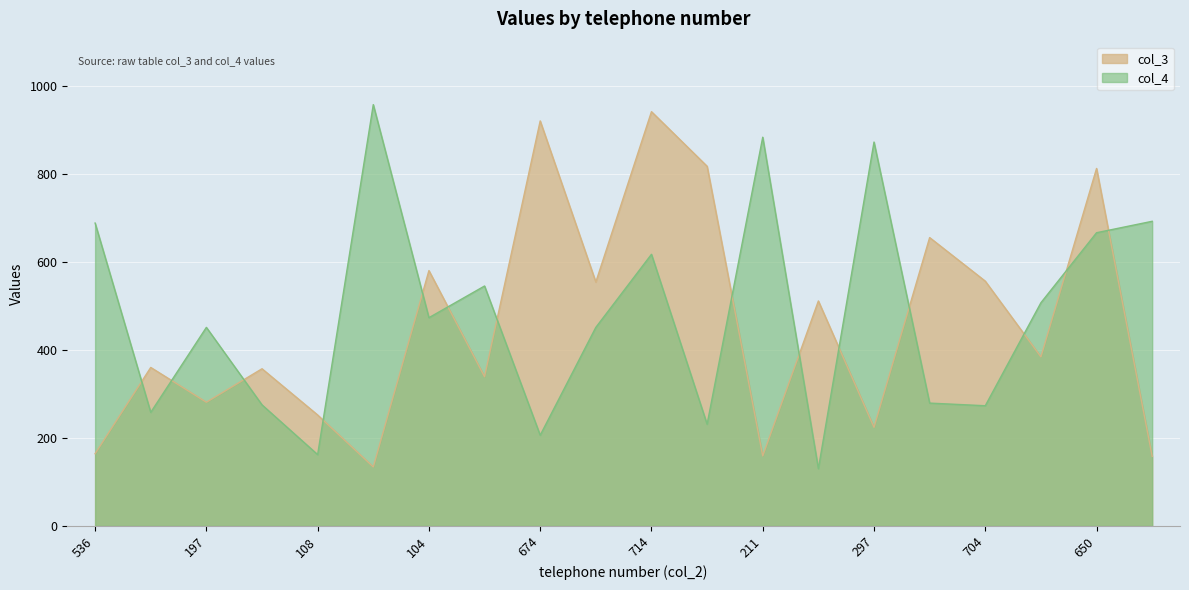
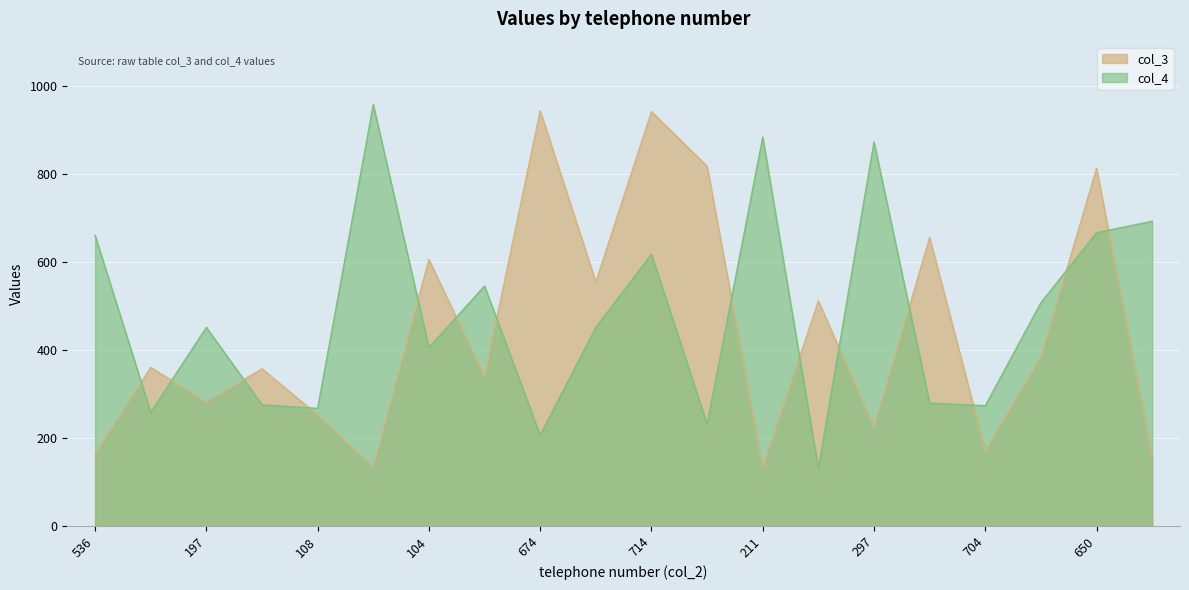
col_4, 536: 690 -> 660
col_4, 108: 160 -> 270
col_3, 104: 580 -> 610
col_4, 104: 470 -> 410
col_3, 674: 920 -> 940
col_3, 211: 160 -> 130
col_3, 704: 560 -> 170
